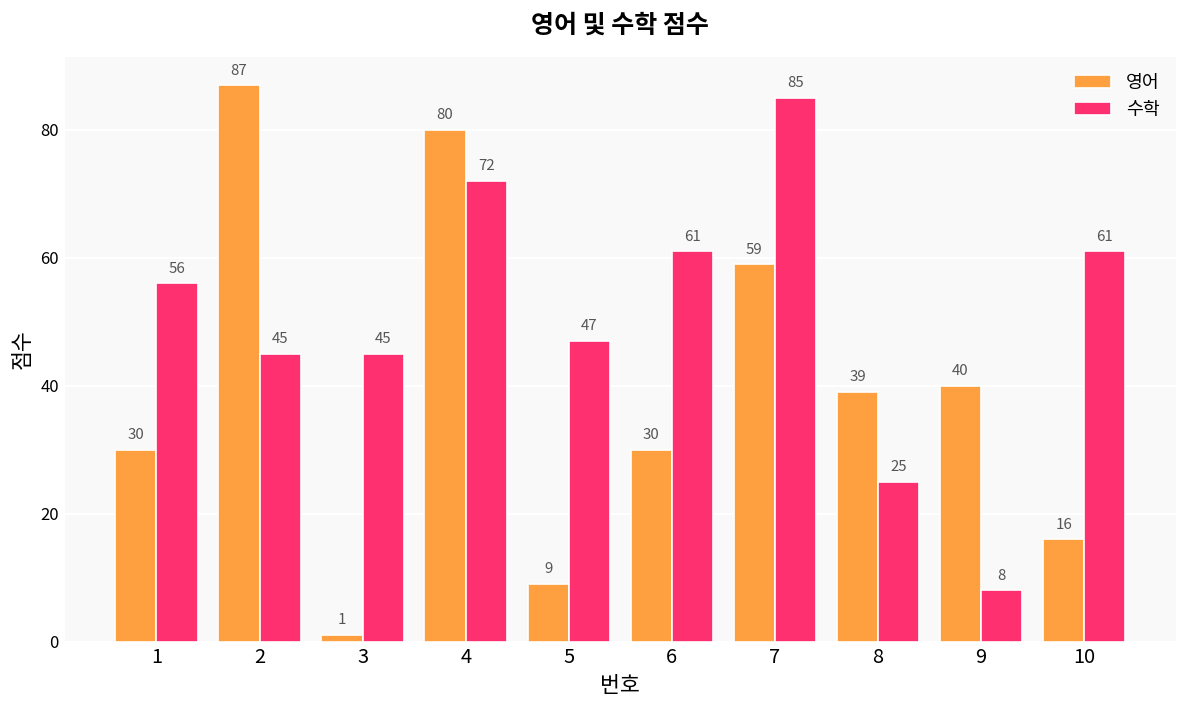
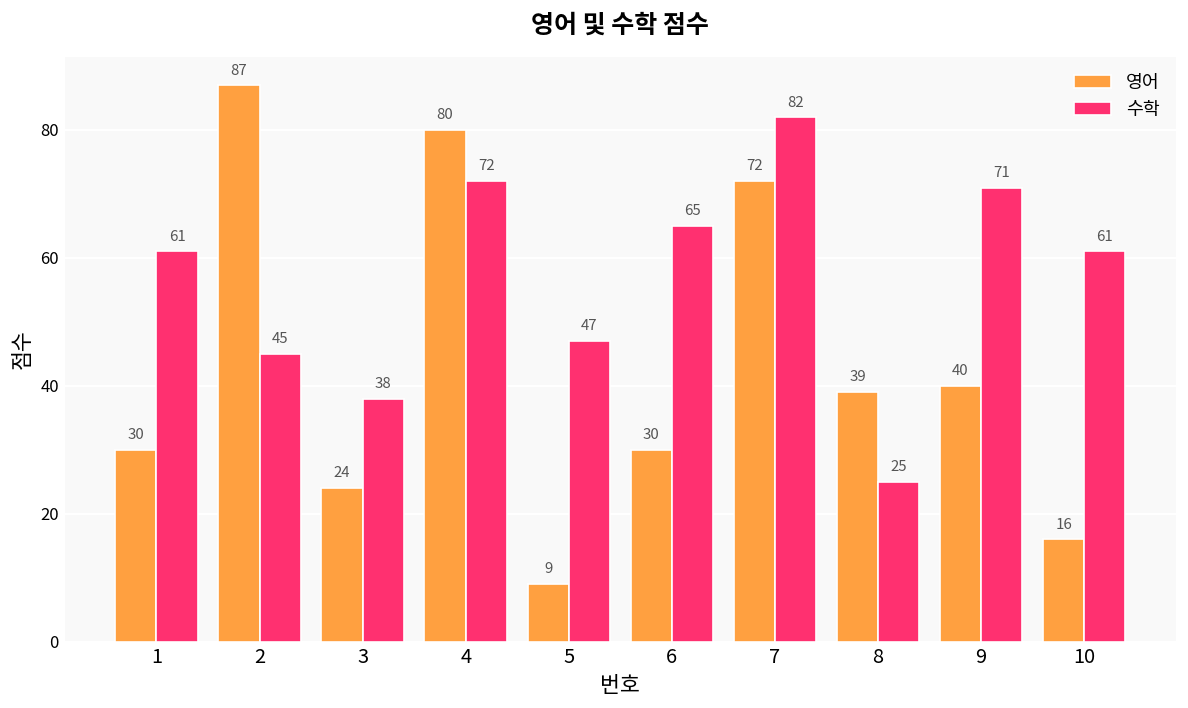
수학, 1: 56 -> 61
영어, 3: 1 -> 24
수학, 3: 45 -> 38
수학, 6: 61 -> 65
영어, 7: 59 -> 72
수학, 7: 85 -> 82
수학, 9: 8 -> 71
